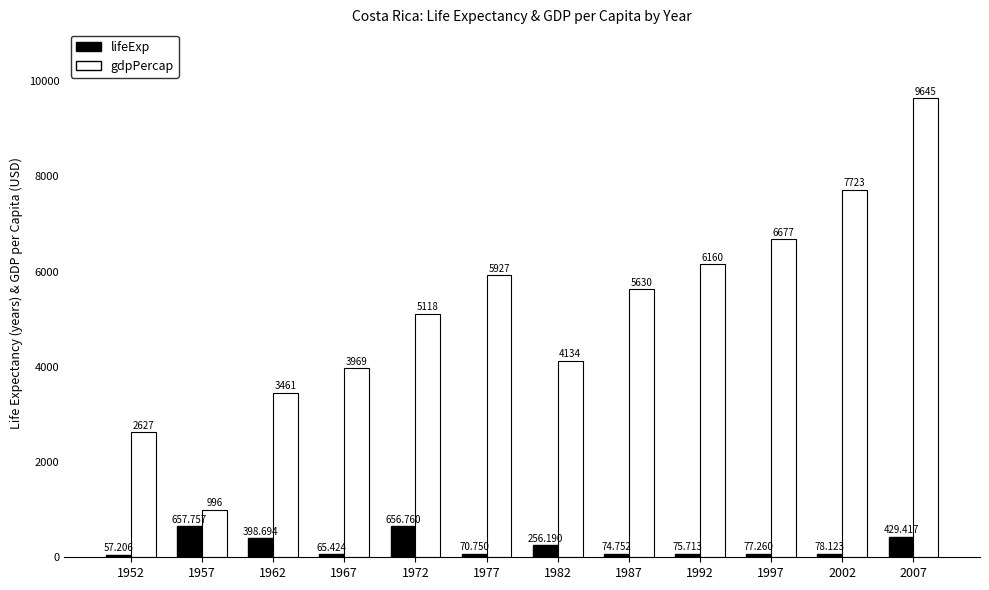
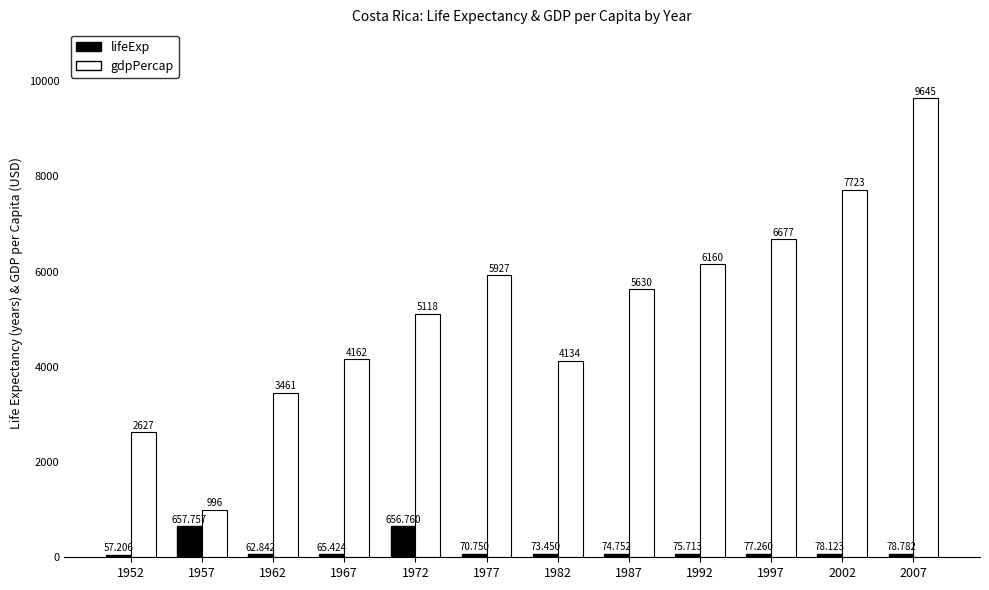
lifeExp, 1962: 398.694 -> 62.842
gdpPercap, 1967: 3969 -> 4162
lifeExp, 1982: 256.190 -> 73.450
lifeExp, 2007: 429.417 -> 78.782
